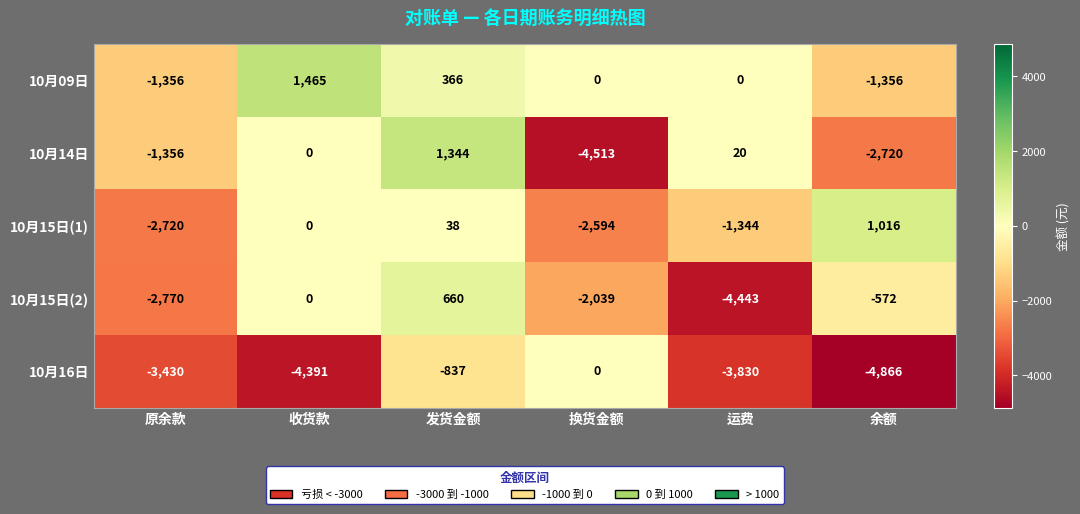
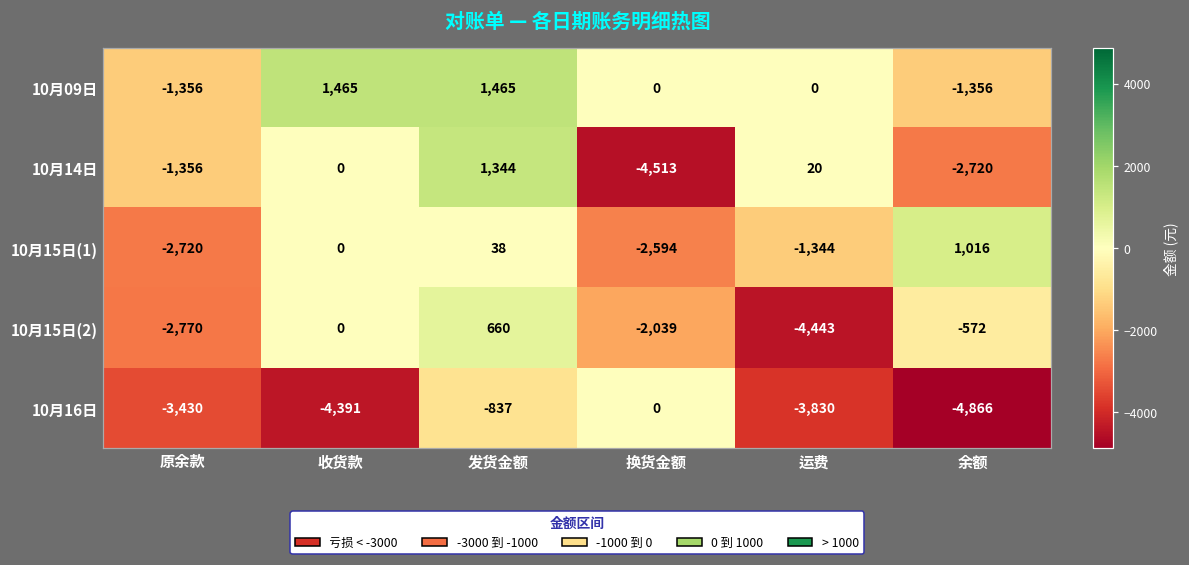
10月09日, 发货金额: 366 -> 1,465
